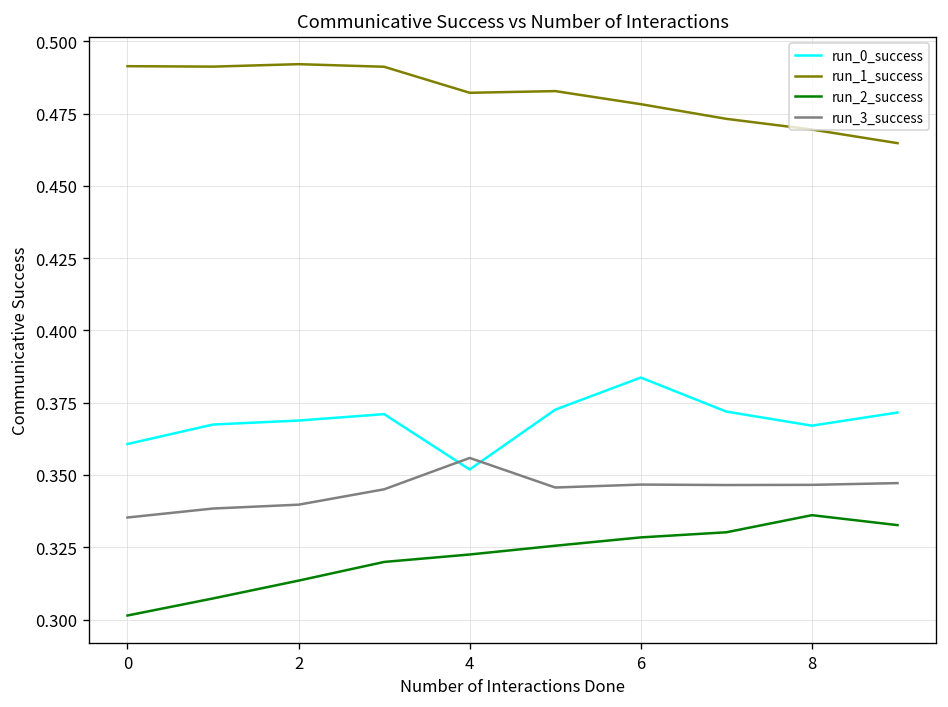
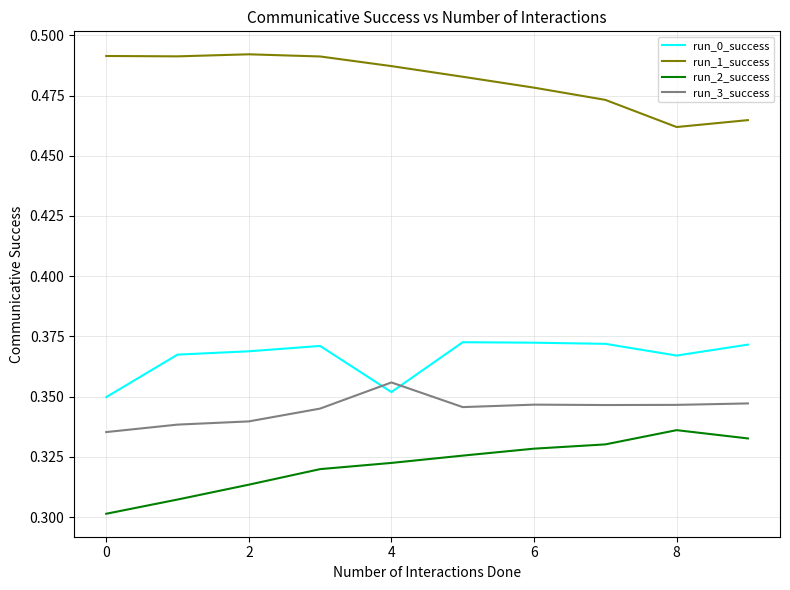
run_0_success, 0: 0.361 -> 0.350
run_1_success, 4: 0.482 -> 0.487
run_0_success, 6: 0.384 -> 0.372
run_1_success, 8: 0.469 -> 0.462
